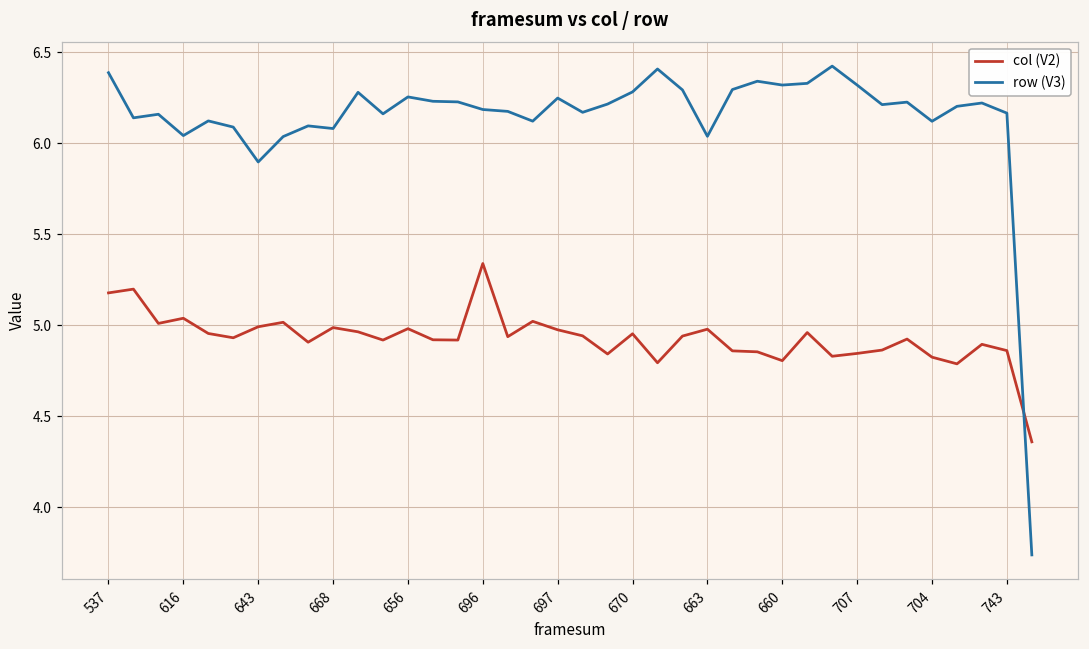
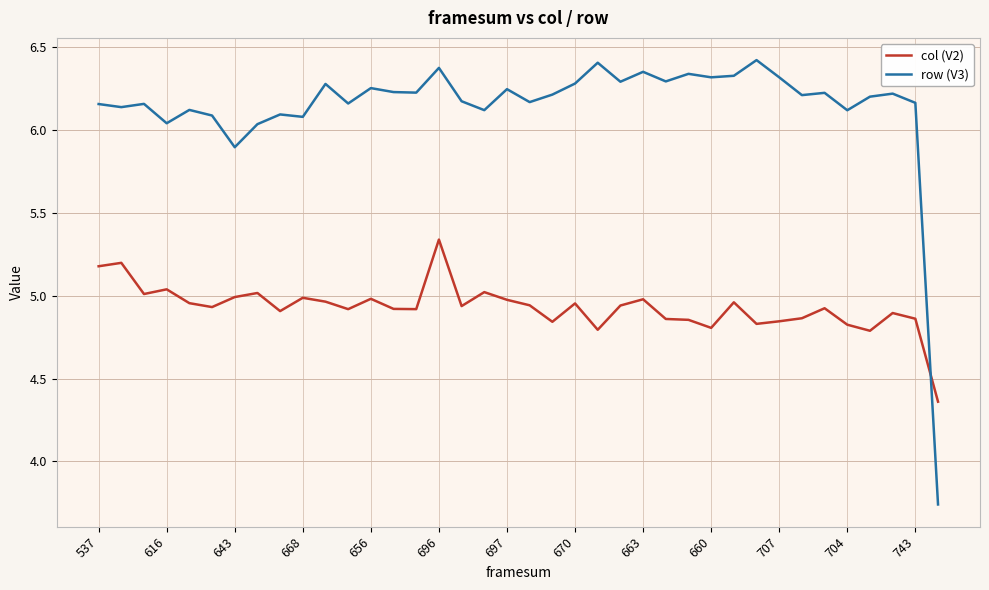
row (V3), 537: 6.39 -> 6.16
row (V3), 696: 6.19 -> 6.38
row (V3), 663: 6.04 -> 6.35
